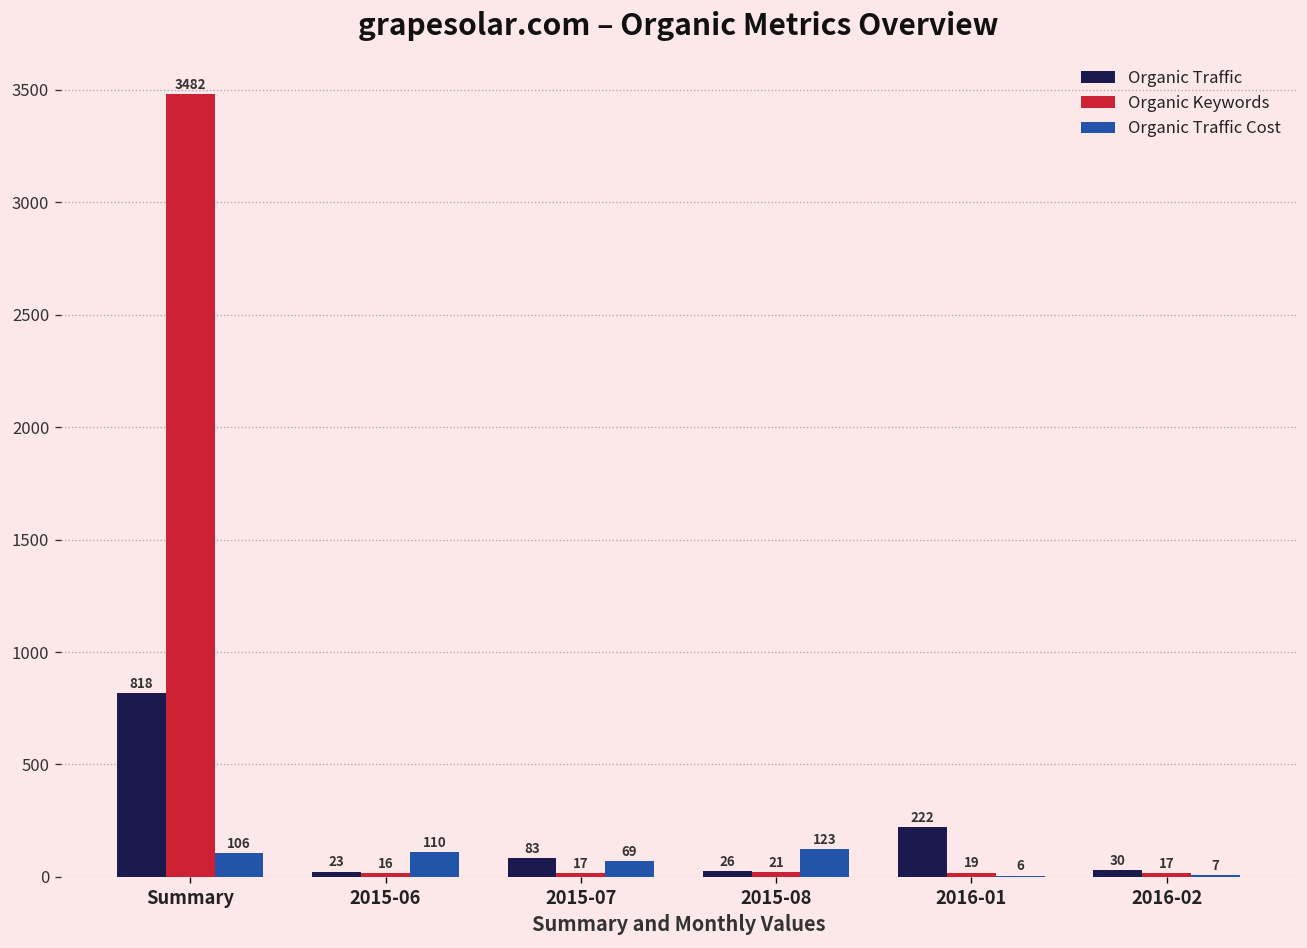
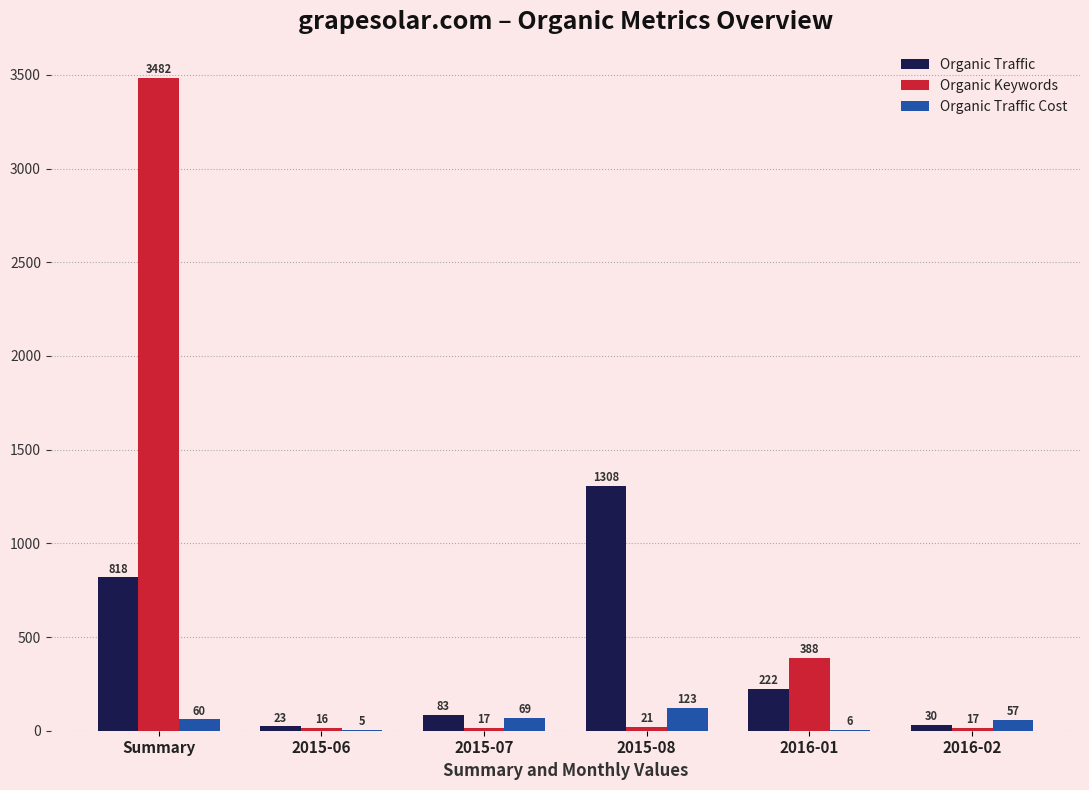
Organic Traffic Cost, Summary: 106 -> 60
Organic Traffic Cost, 2015-06: 110 -> 5
Organic Traffic, 2015-08: 26 -> 1308
Organic Keywords, 2016-01: 19 -> 388
Organic Traffic Cost, 2016-02: 7 -> 57
